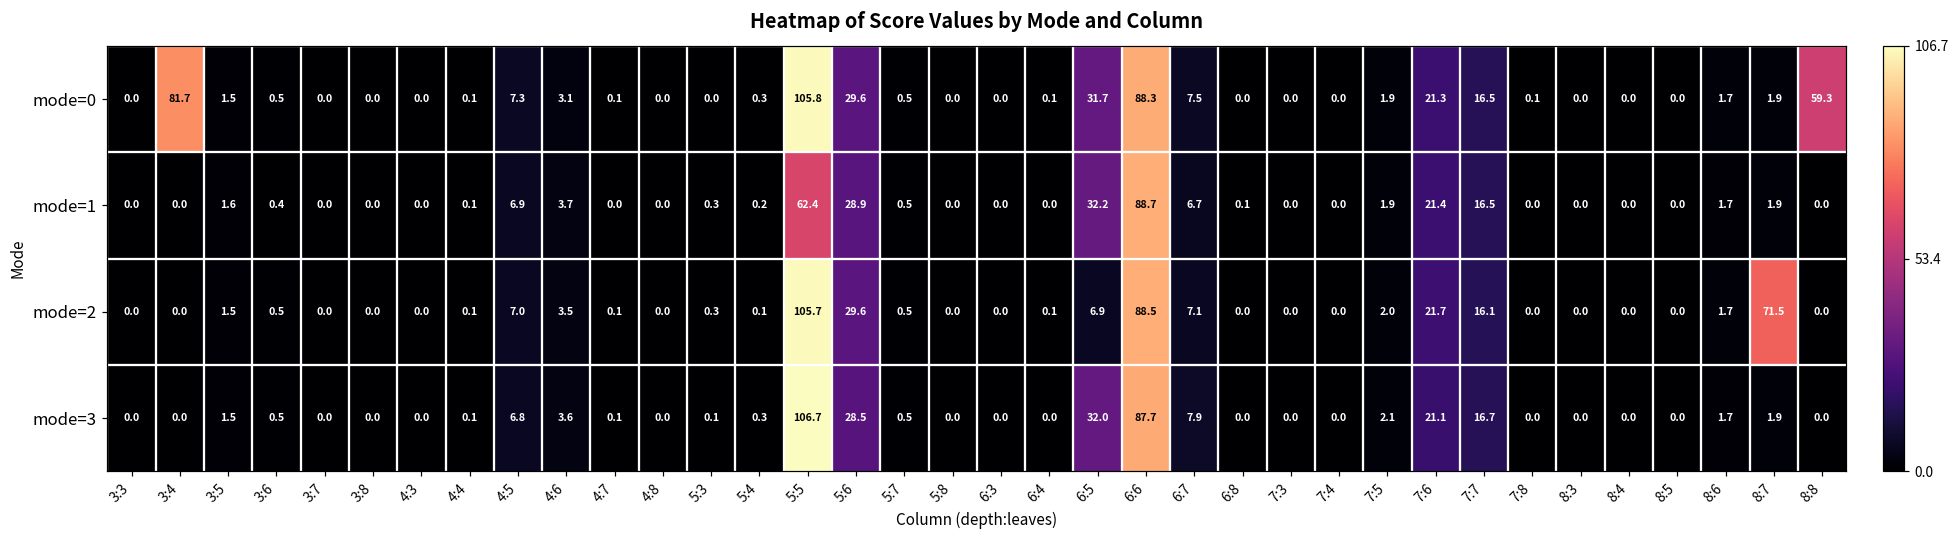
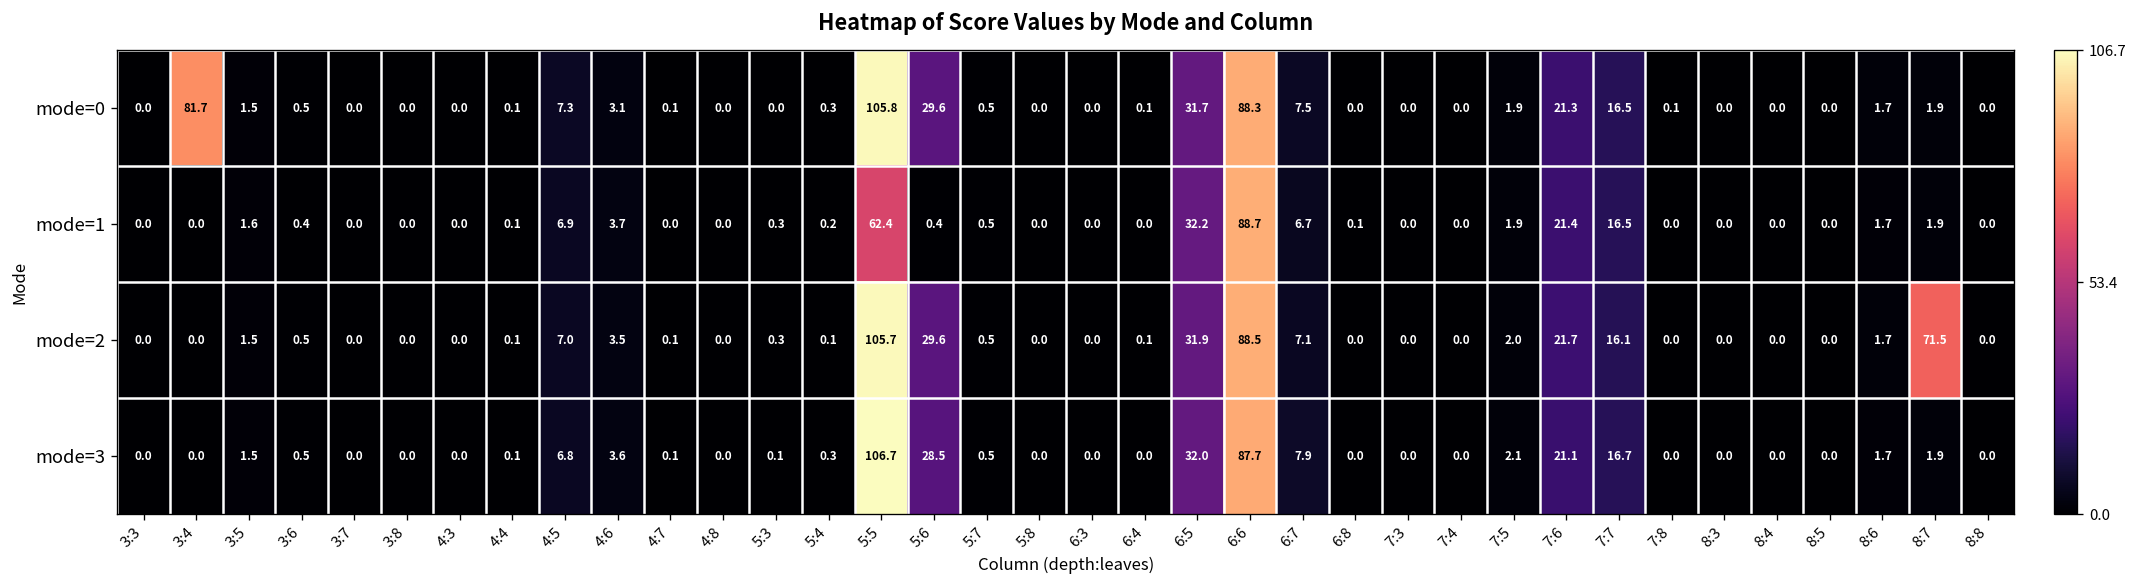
mode=0, 8:8: 59.3 -> 0.0
mode=1, 5:6: 28.9 -> 0.4
mode=2, 6:5: 6.9 -> 31.9
